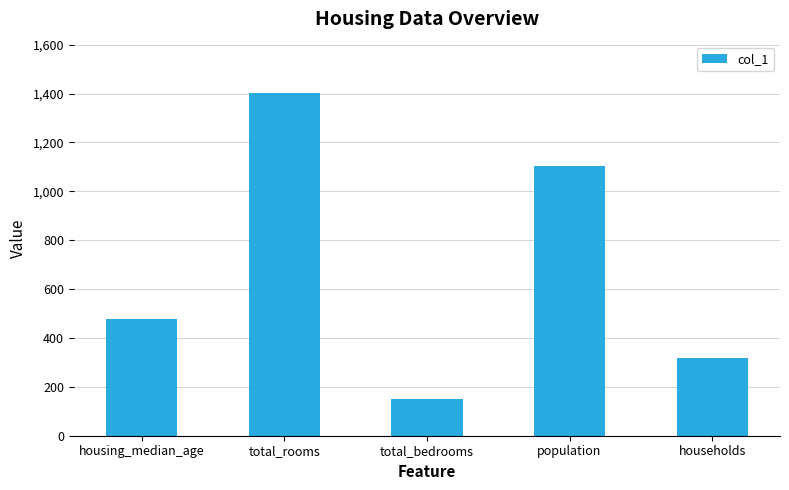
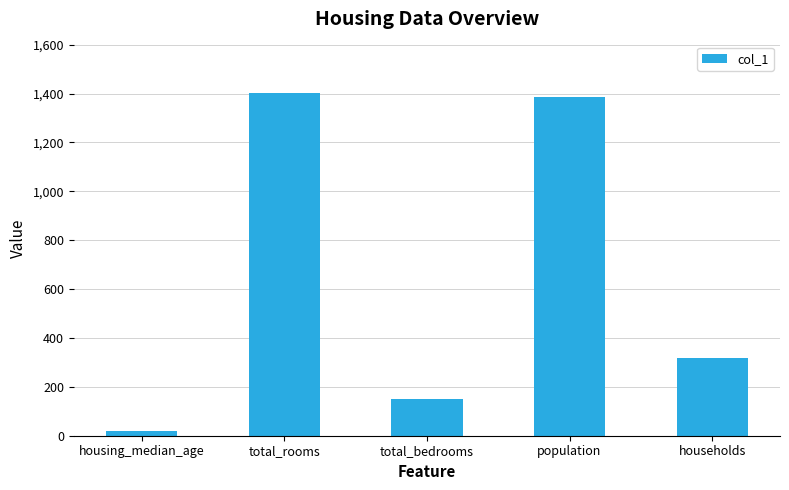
housing_median_age: 480 -> 20
population: 1,100 -> 1,390
